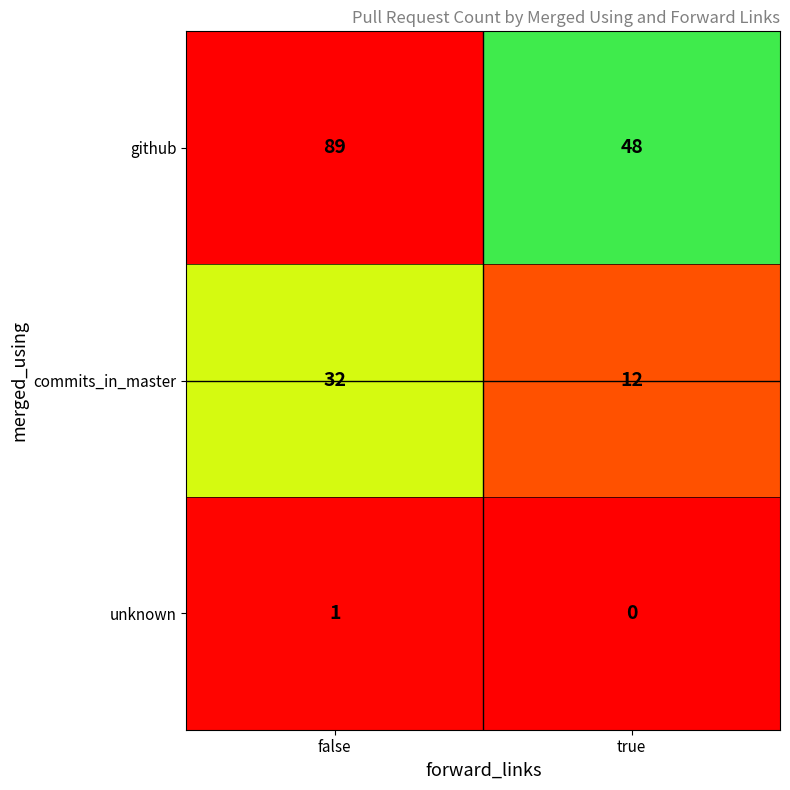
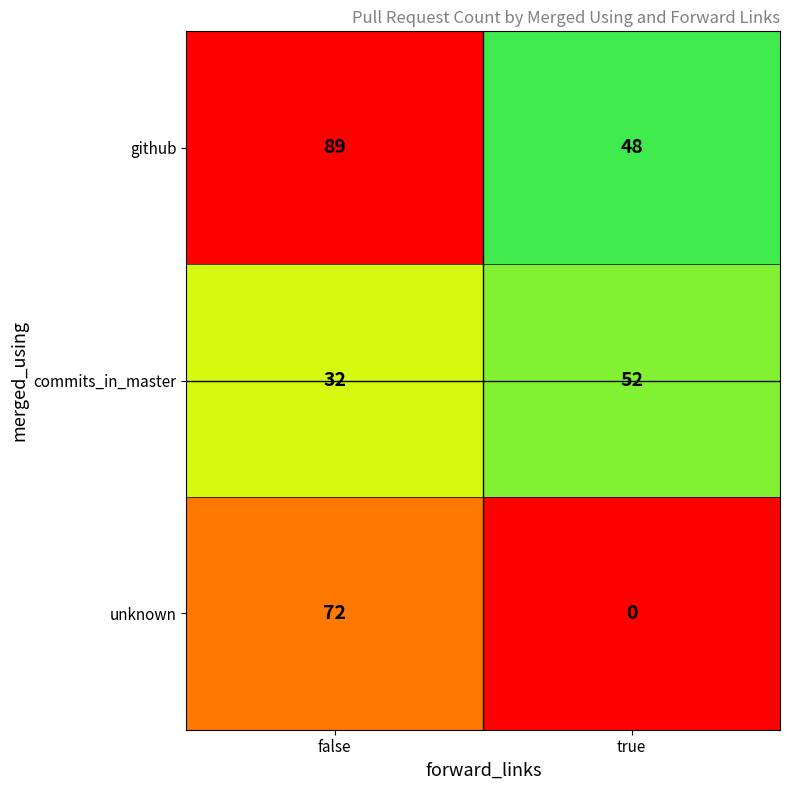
commits_in_master, true: 12 -> 52
unknown, false: 1 -> 72
